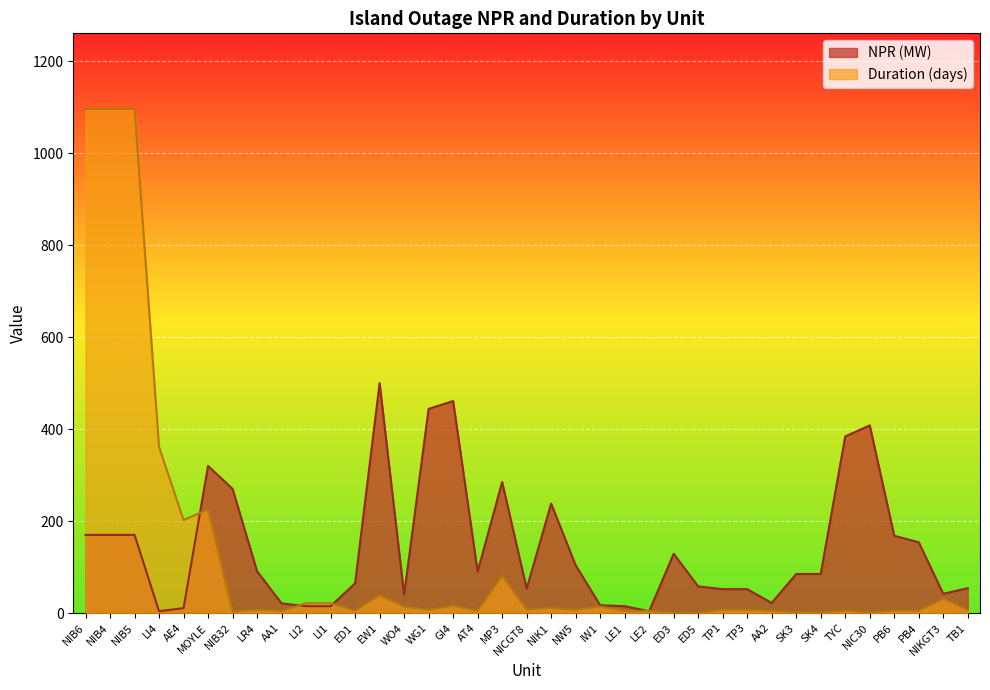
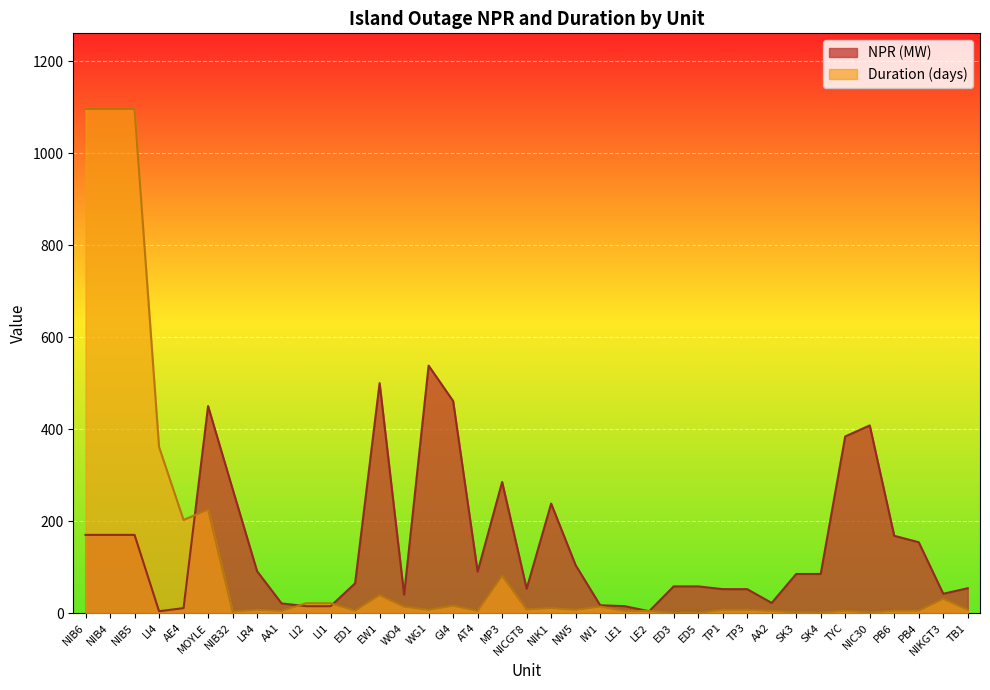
NPR (MW), MOYLE: 320 -> 450
NPR (MW), WG1: 440 -> 540
NPR (MW), ED3: 130 -> 60
